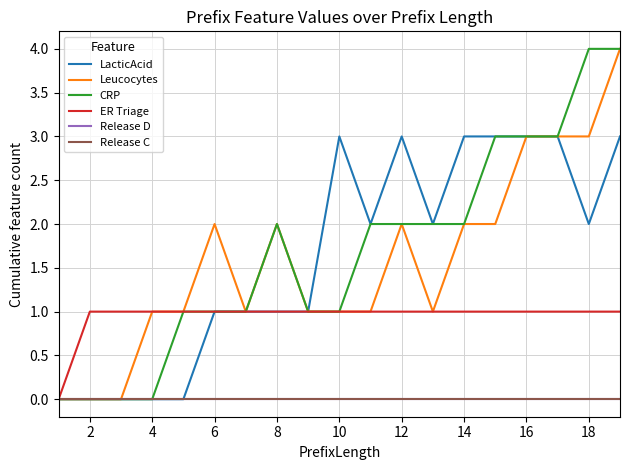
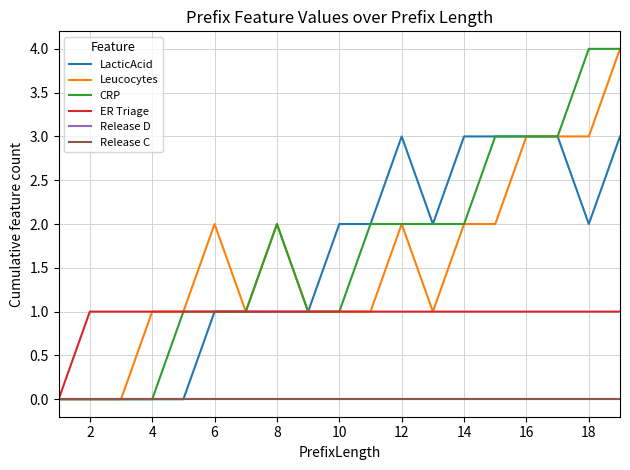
LacticAcid, 10: 3 -> 2
